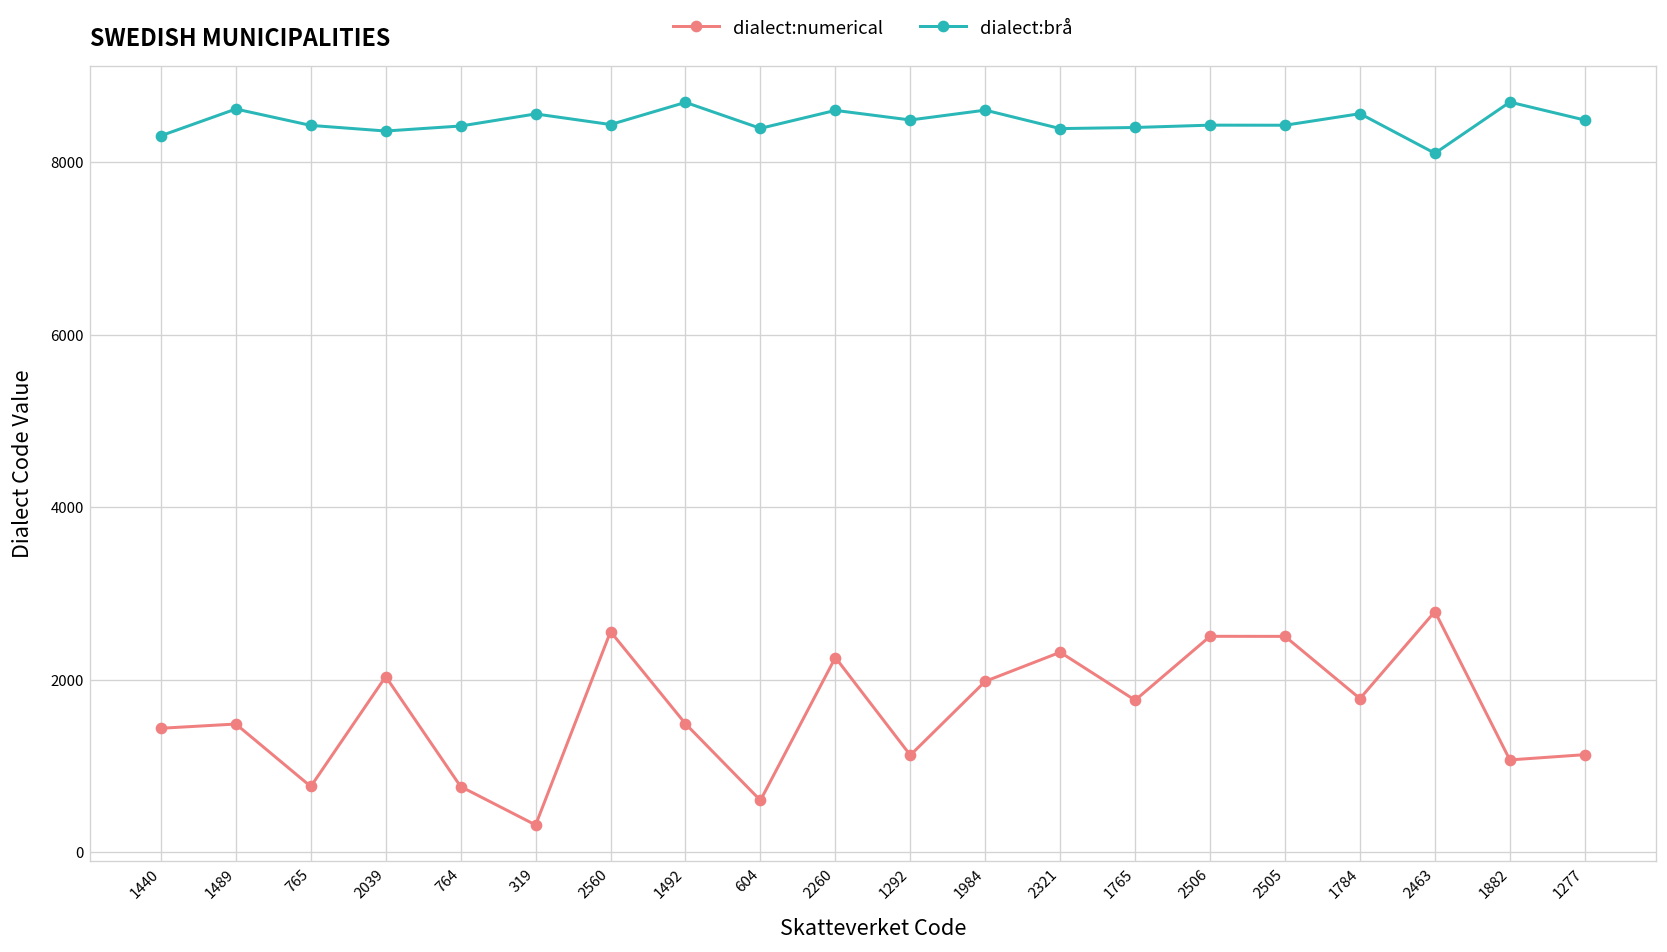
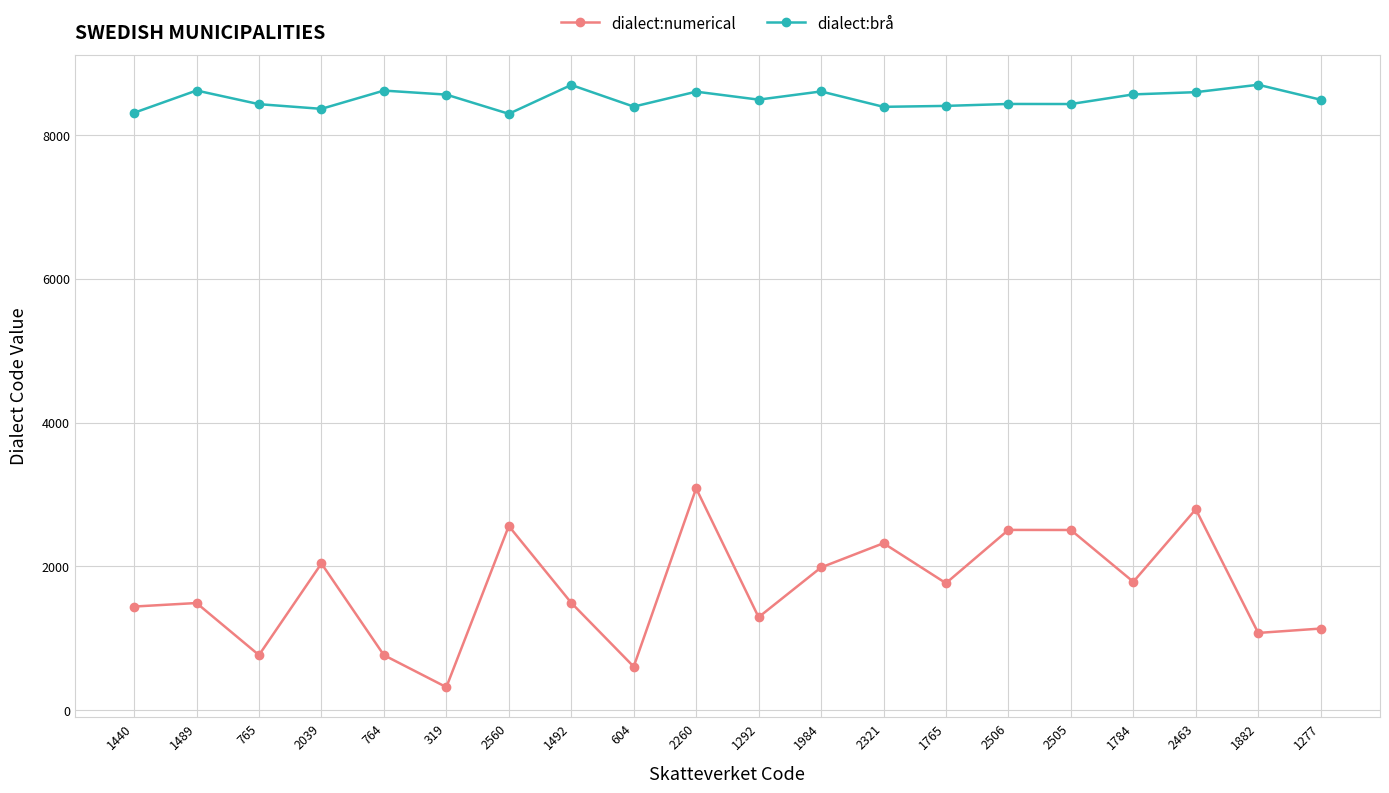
dialect:brå, 764: 8400 -> 8600
dialect:brå, 2560: 8400 -> 8300
dialect:numerical, 2260: 2300 -> 3100
dialect:numerical, 1292: 1100 -> 1300
dialect:brå, 2463: 8100 -> 8600
